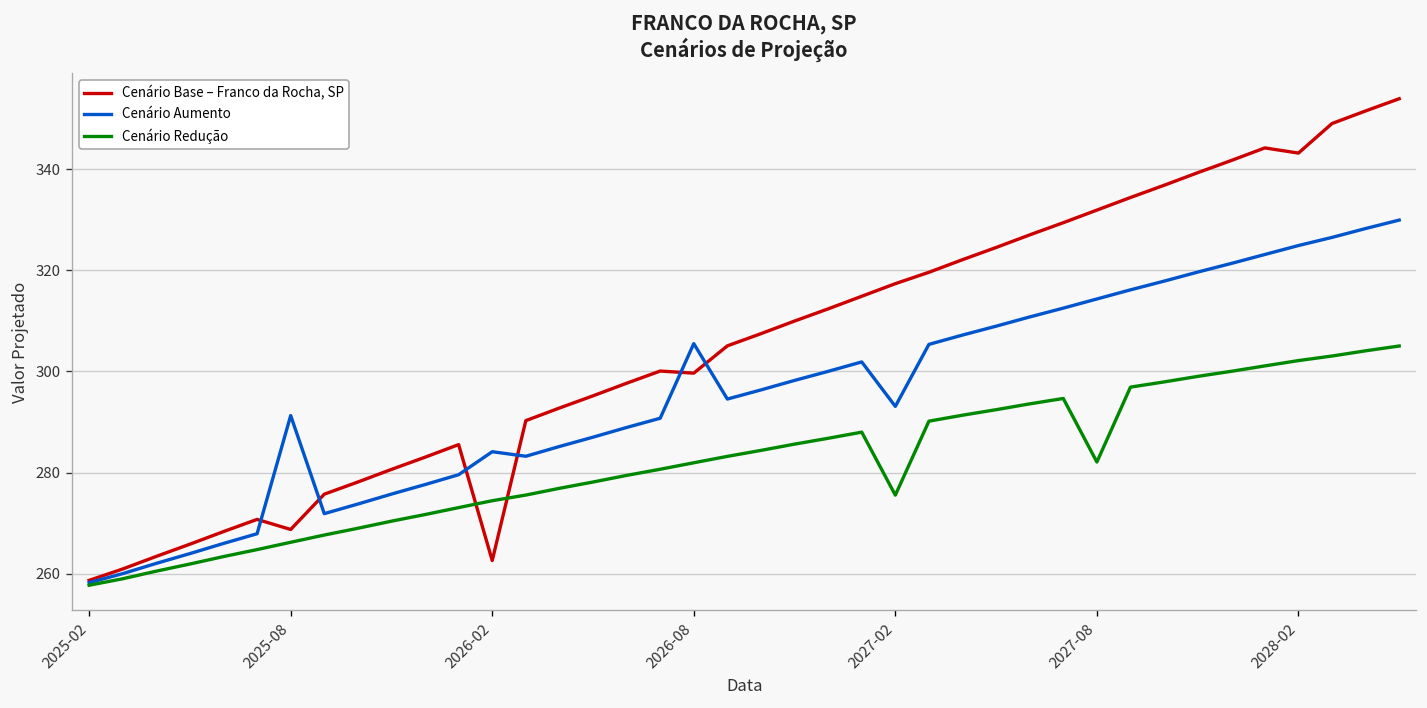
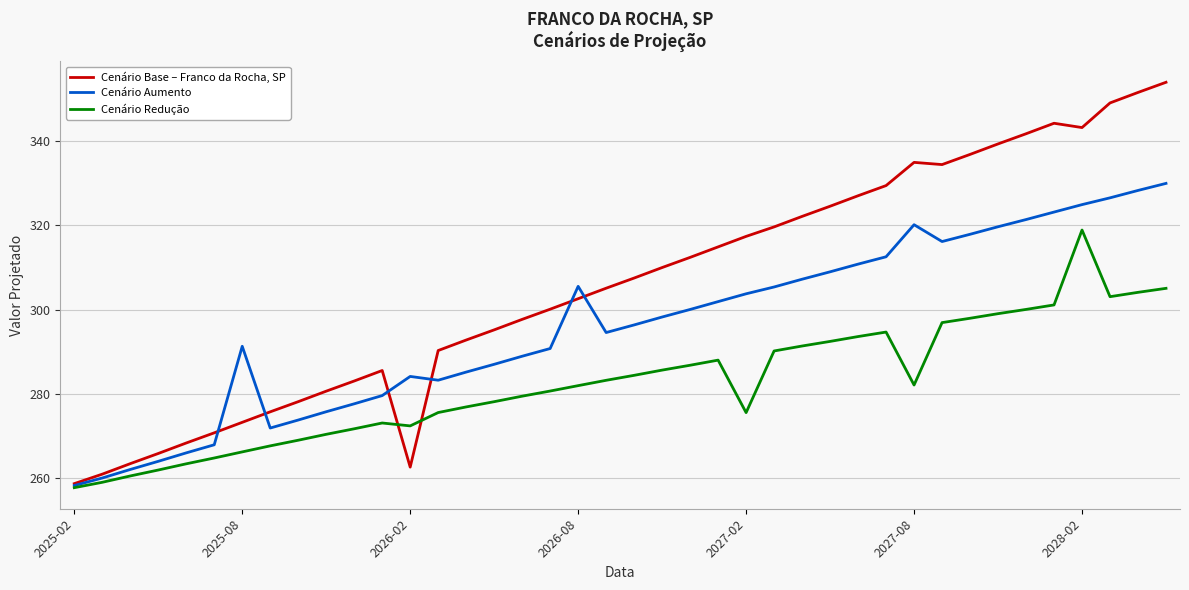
Cenário Base – Franco da Rocha, SP, 2025-08: 269 -> 273
Cenário Redução, 2026-02: 274 -> 272
Cenário Base – Franco da Rocha, SP, 2026-08: 300 -> 303
Cenário Aumento, 2027-02: 293 -> 304
Cenário Base – Franco da Rocha, SP, 2027-08: 332 -> 335
Cenário Aumento, 2027-08: 314 -> 320
Cenário Redução, 2028-02: 302 -> 319
